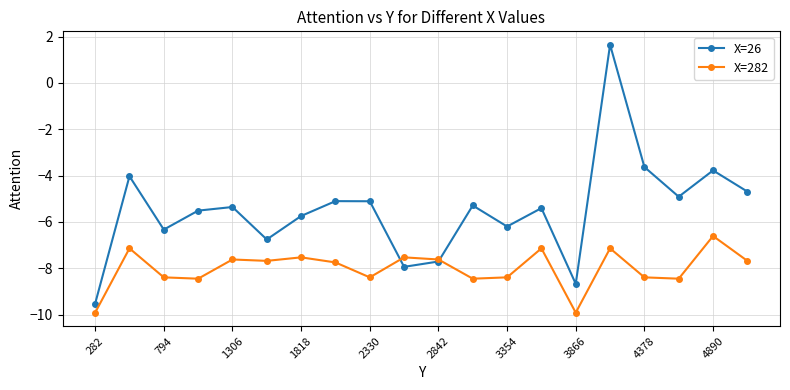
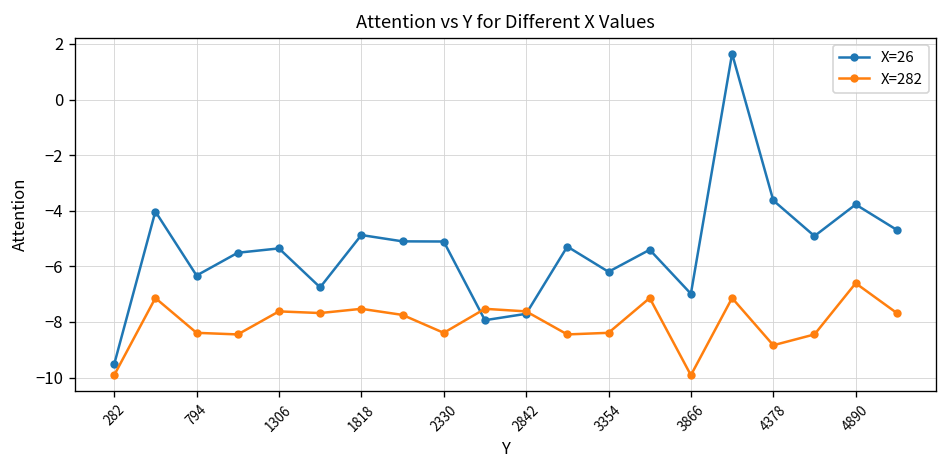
X=26, 1818: -5.7 -> -4.9
X=26, 3866: -8.7 -> -7.0
X=282, 4378: -8.4 -> -8.8
